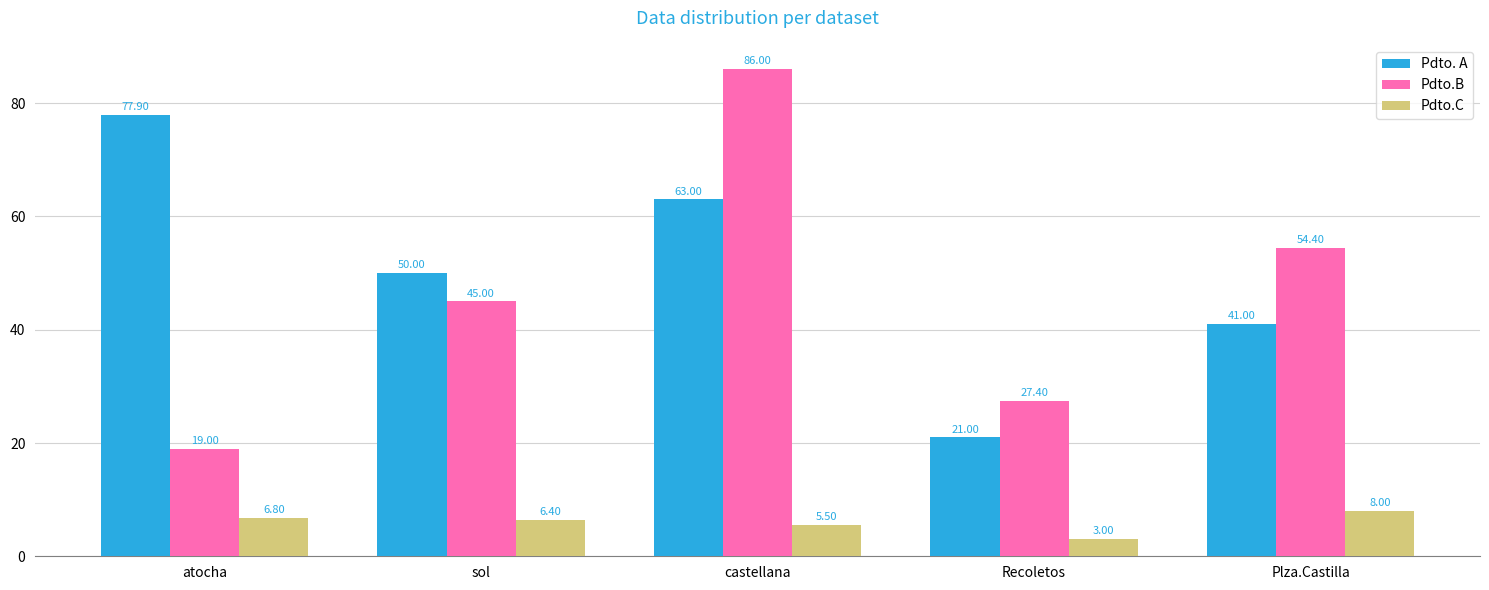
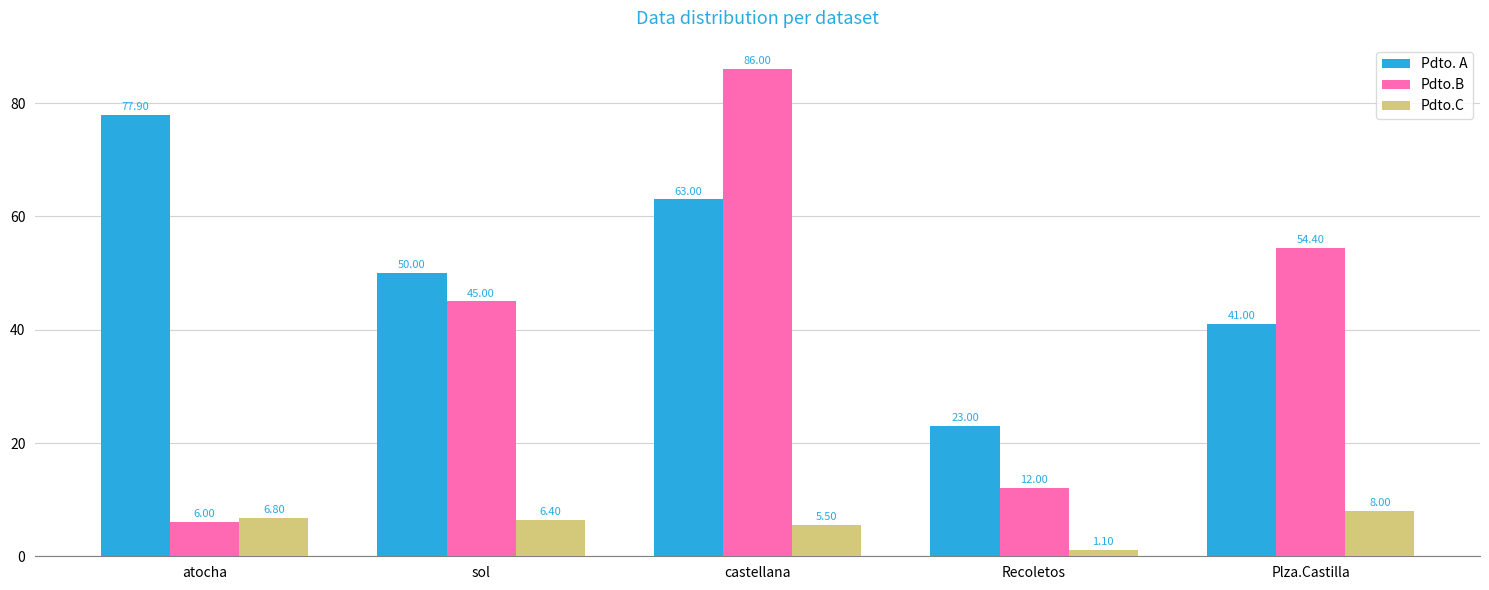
Pdto.B, atocha: 19.00 -> 6.00
Pdto. A, Recoletos: 21.00 -> 23.00
Pdto.B, Recoletos: 27.40 -> 12.00
Pdto.C, Recoletos: 3.00 -> 1.10
